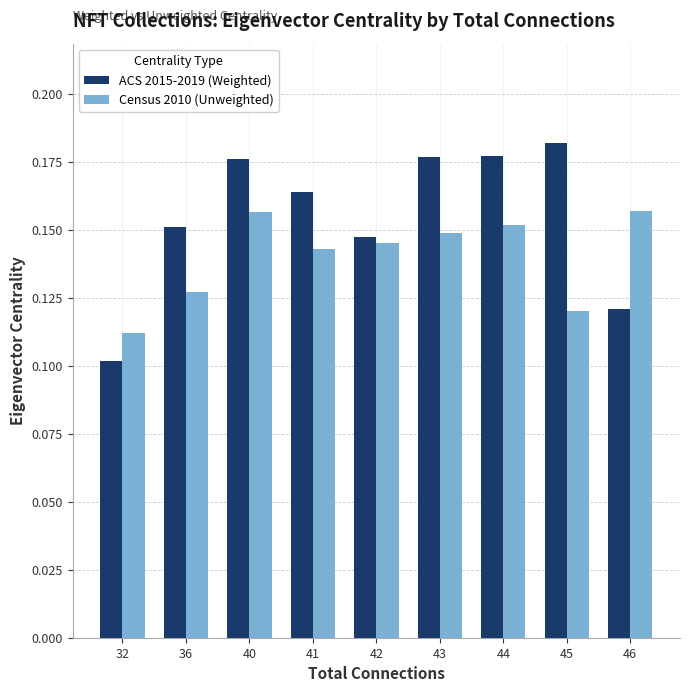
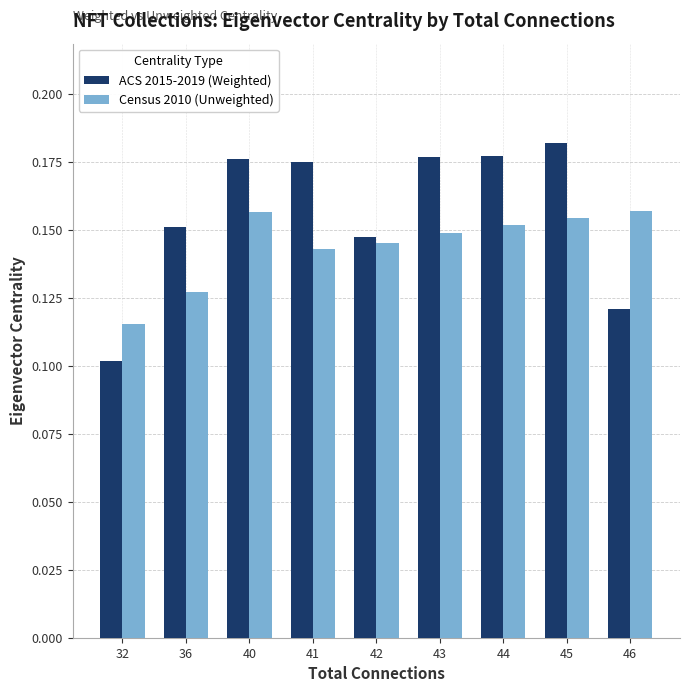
Census 2010 (Unweighted), 32: 0.112 -> 0.115
ACS 2015-2019 (Weighted), 41: 0.164 -> 0.175
Census 2010 (Unweighted), 45: 0.120 -> 0.155
